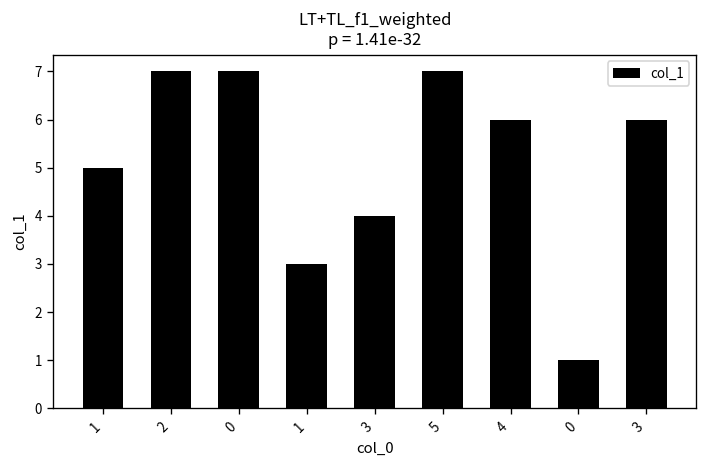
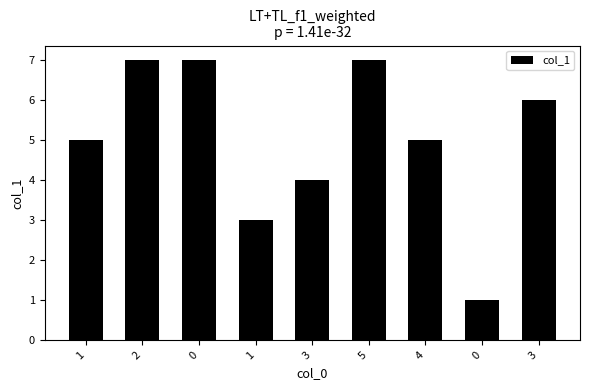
4: 6 -> 5
